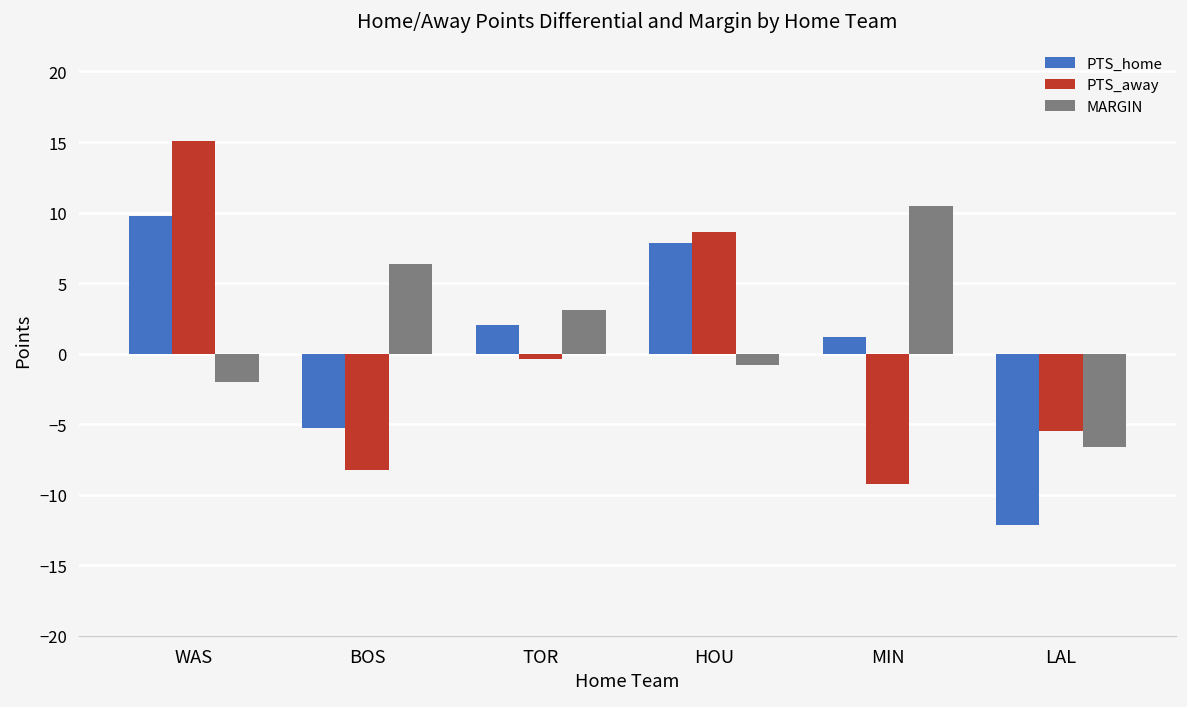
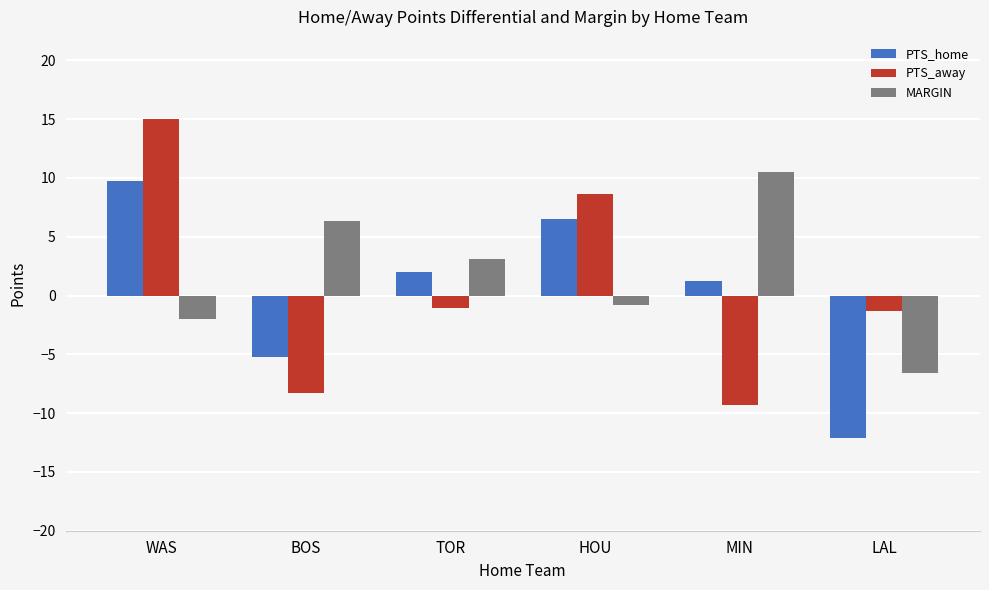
PTS_away, TOR: -0.4 -> -1.1
PTS_home, HOU: 7.9 -> 6.5
PTS_away, LAL: -5.5 -> -1.3
